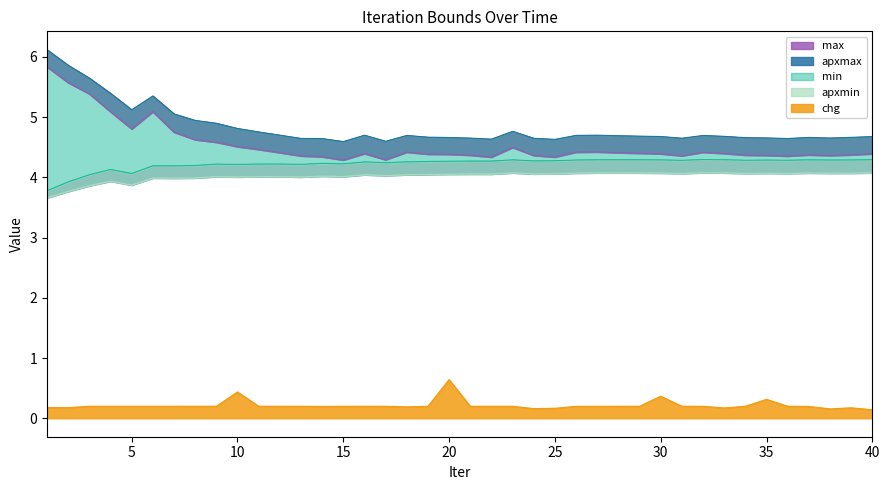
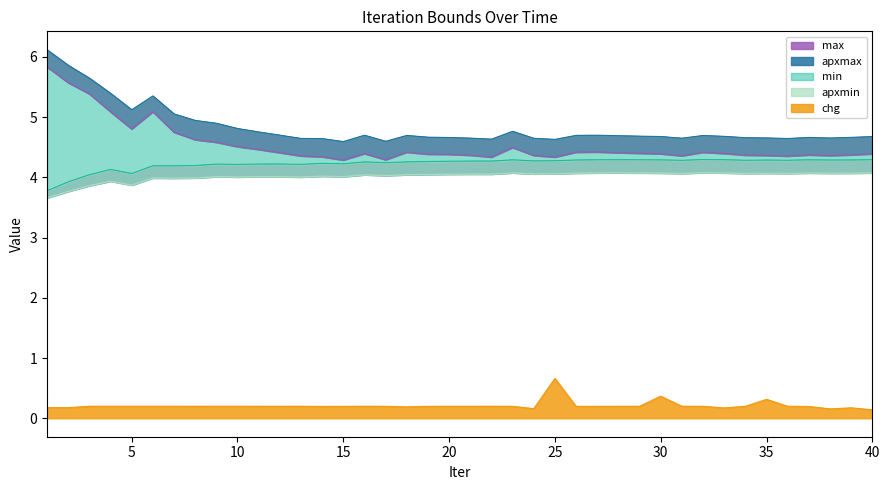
chg, 10: 0.4 -> 0.2
chg, 20: 0.6 -> 0.2
chg, 25: 0.2 -> 0.7
